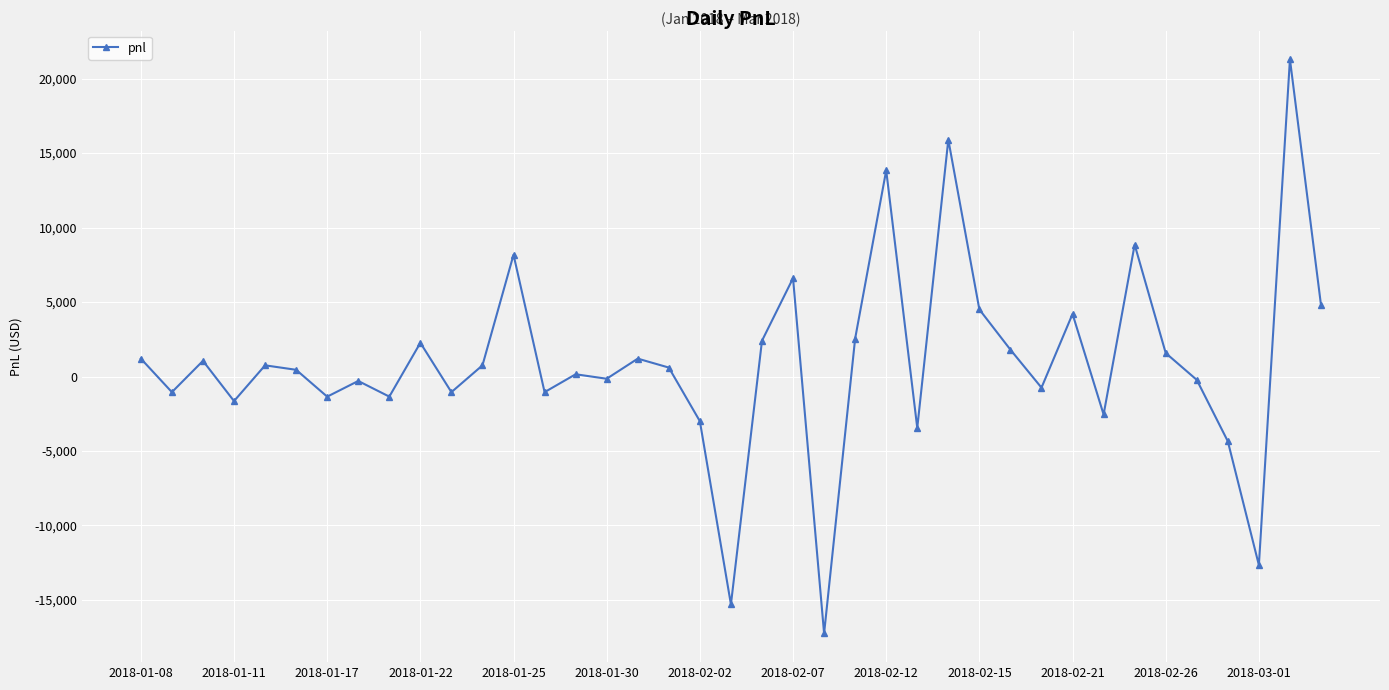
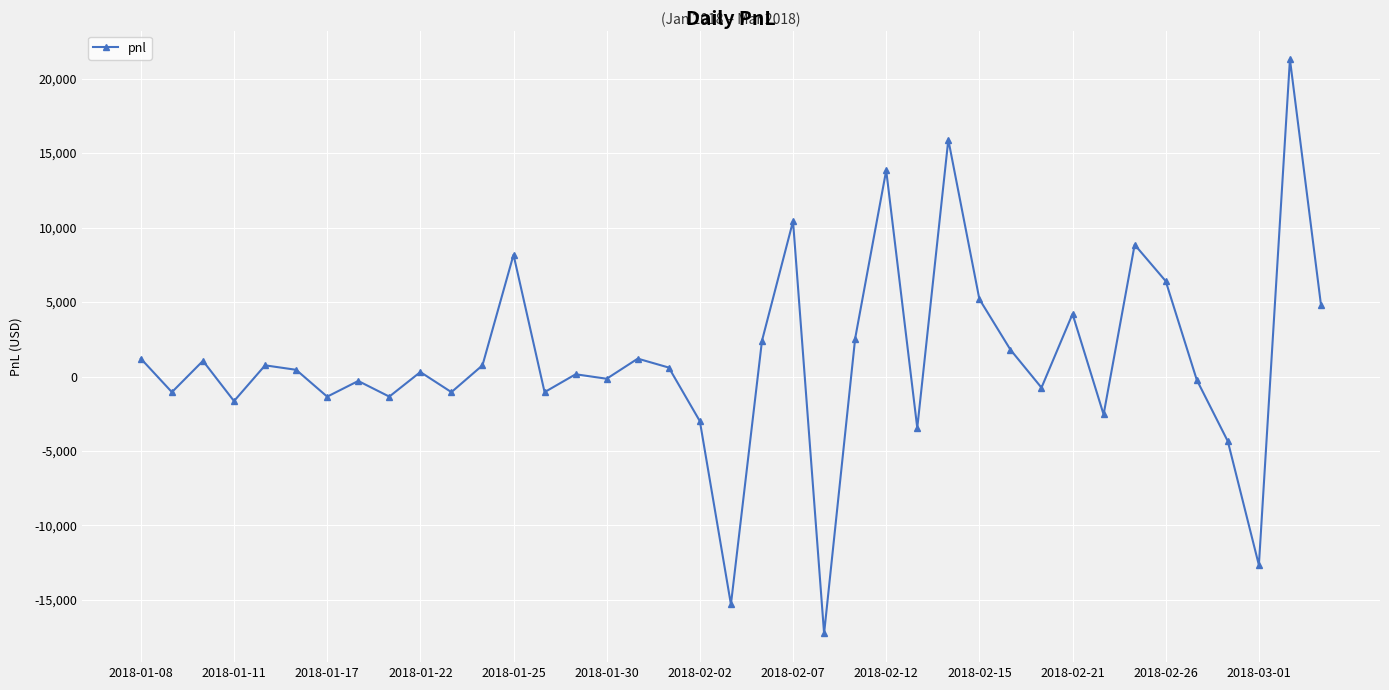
2018-01-22: 2,300 -> 300
2018-02-07: 6,600 -> 10,400
2018-02-15: 4,500 -> 5,200
2018-02-26: 1,600 -> 6,400
